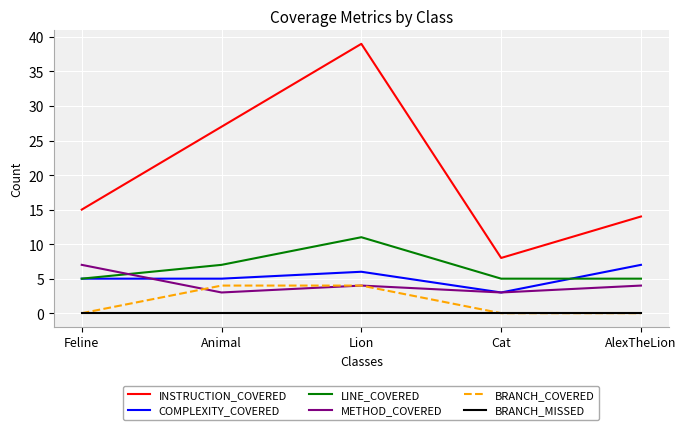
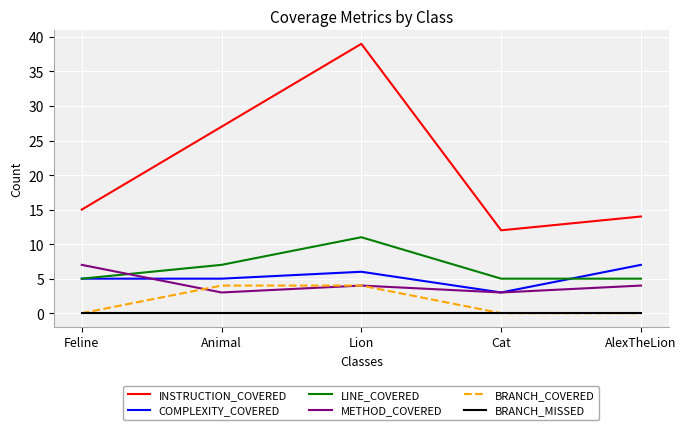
INSTRUCTION_COVERED, Cat: 8 -> 12
